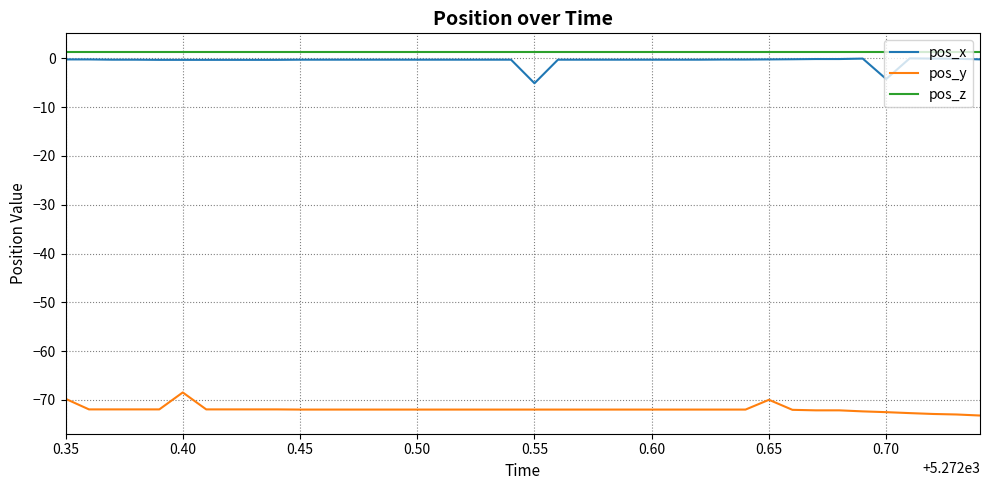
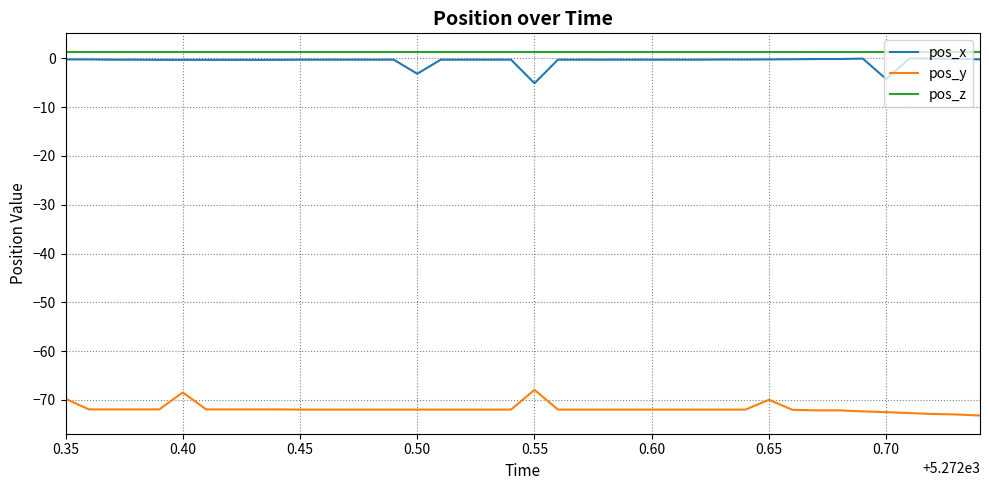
pos_x, 0.50: 0 -> -3
pos_y, 0.55: -72 -> -68
